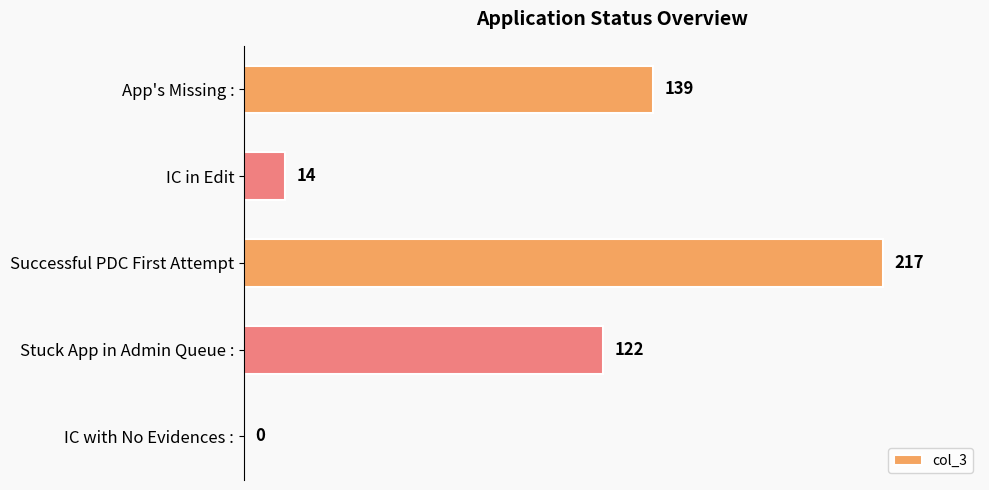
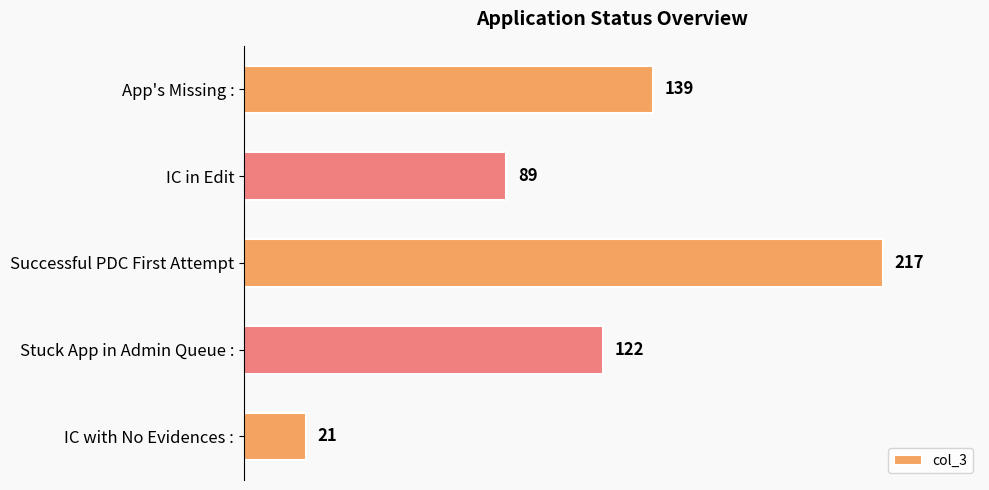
IC in Edit: 14 -> 89
IC with No Evidences :: 0 -> 21
